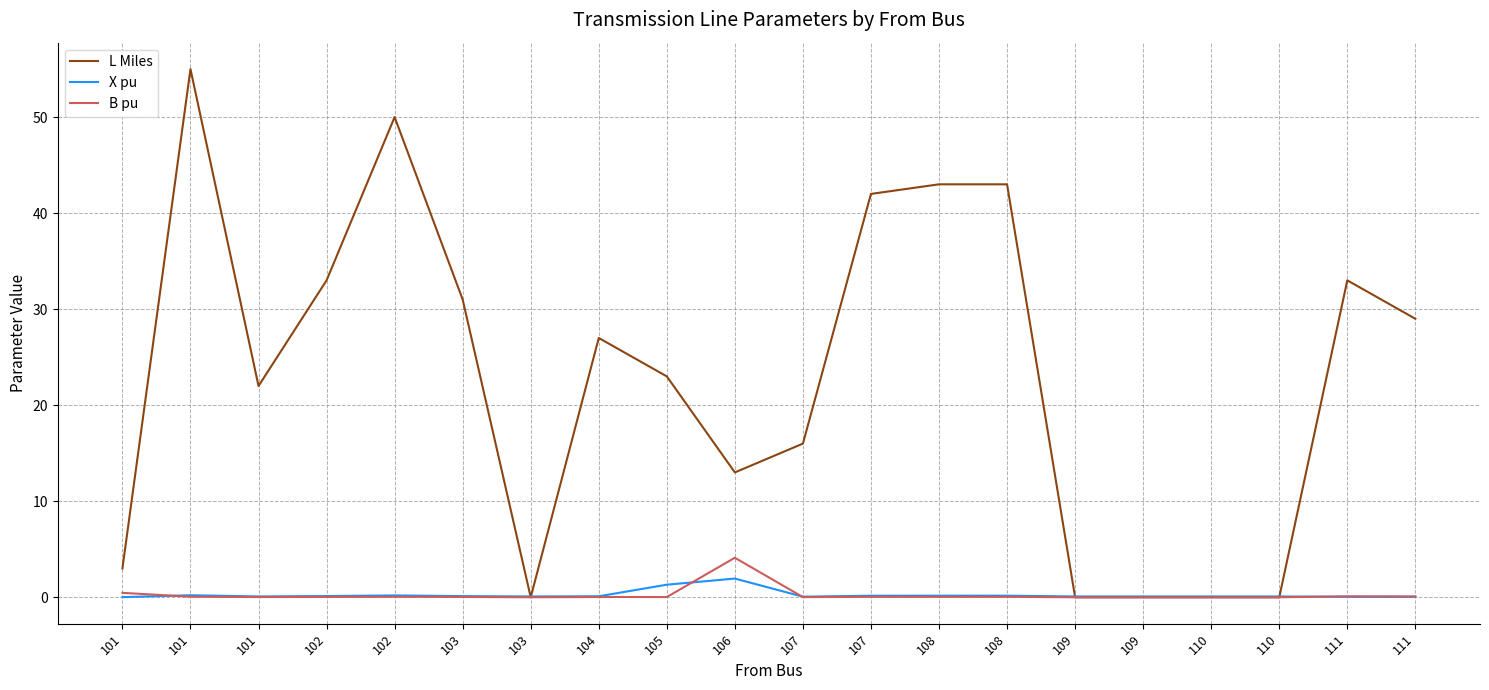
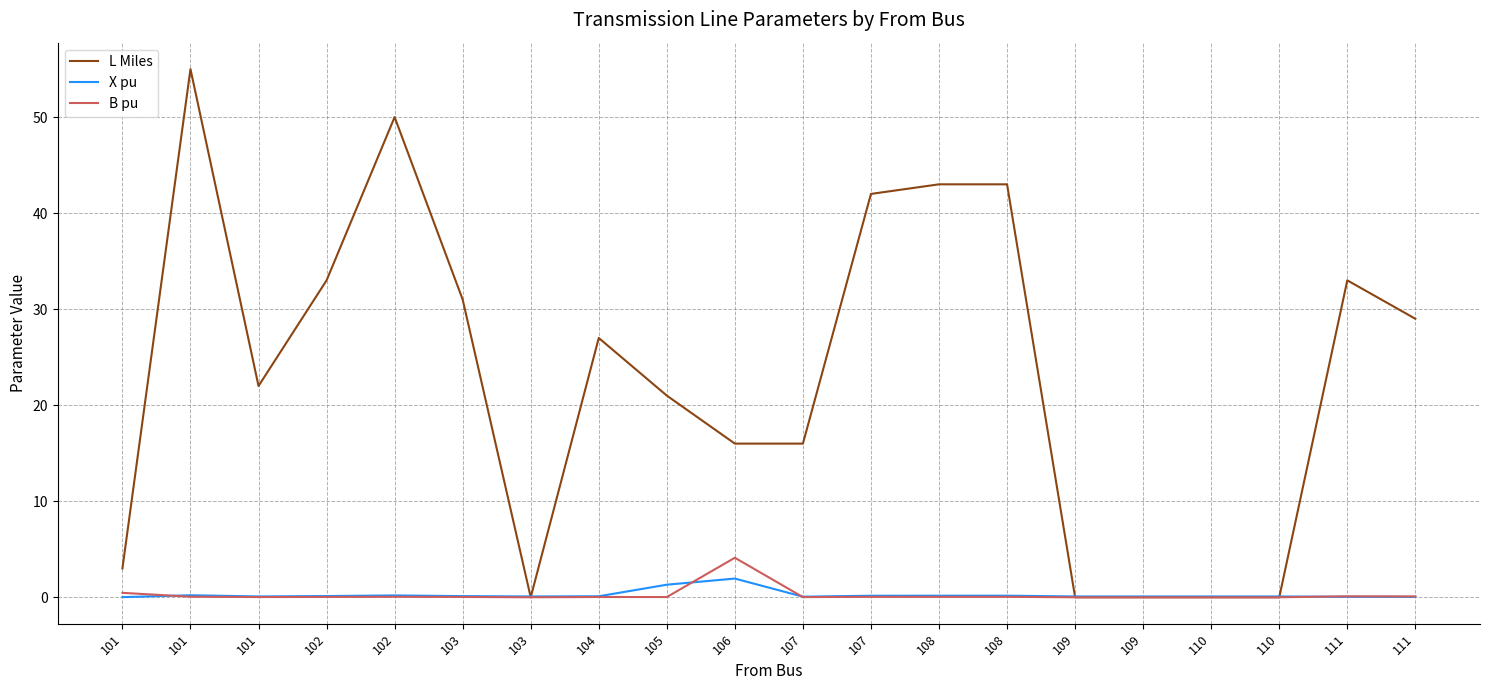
L Miles, 105: 23 -> 21
L Miles, 106: 13 -> 16
